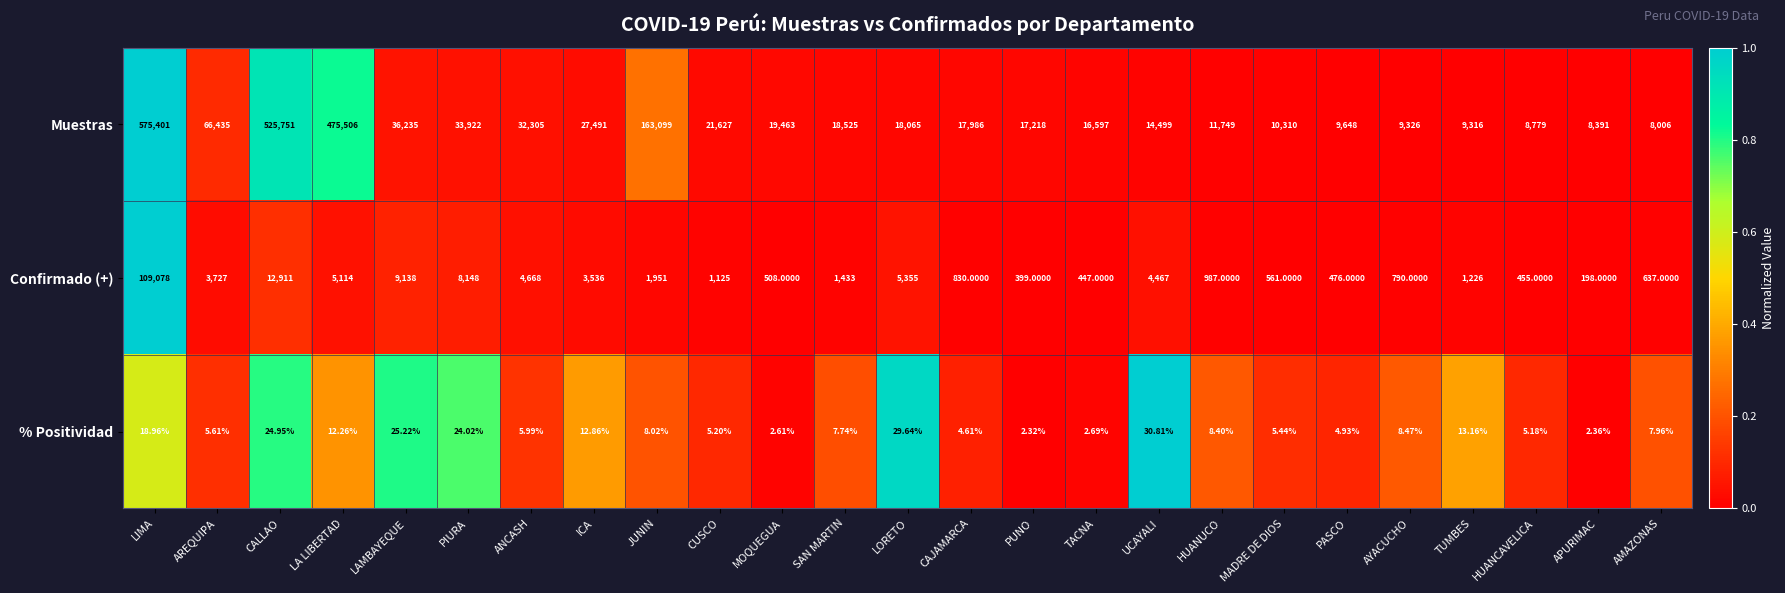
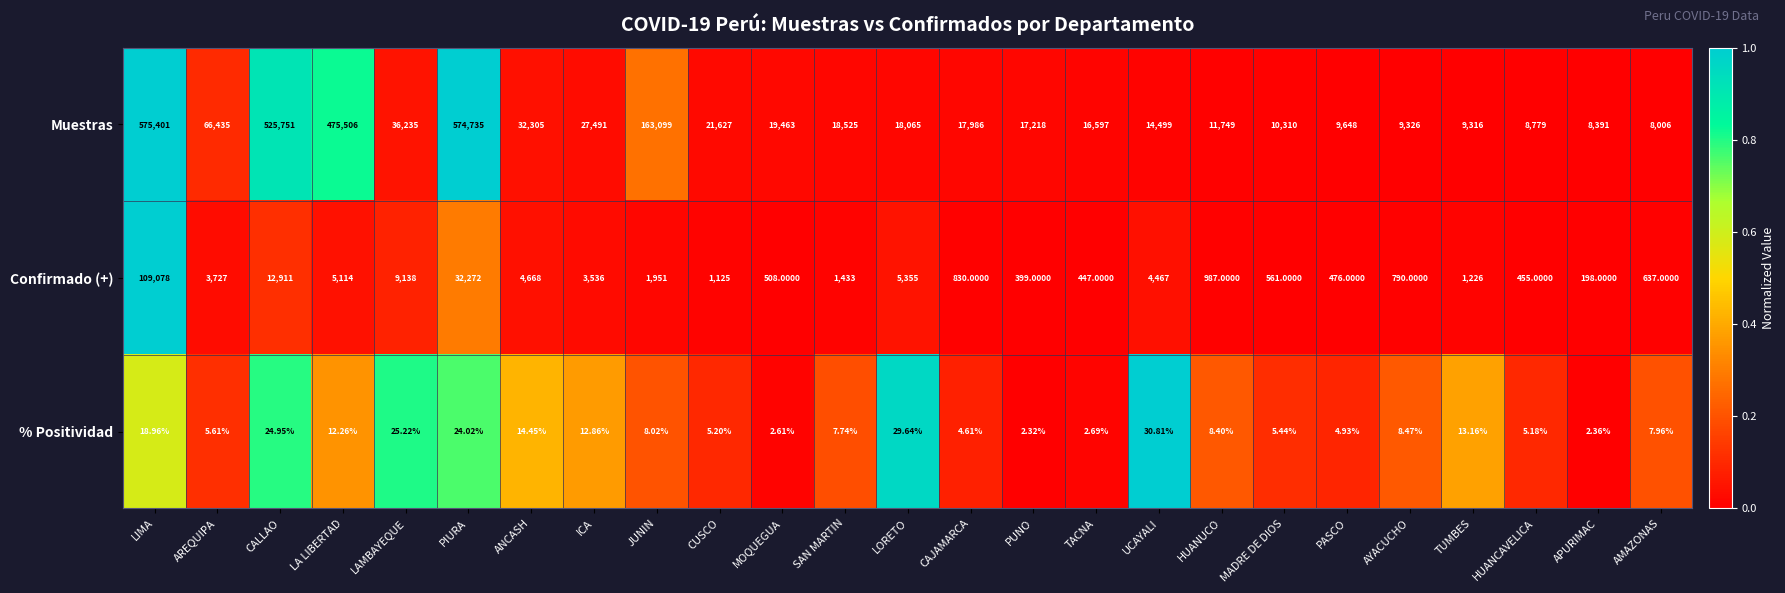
Muestras, PIURA: 33,922 -> 574,735
Confirmado (+), PIURA: 8,148 -> 32,272
% Positividad, ANCASH: 5.99% -> 14.45%
